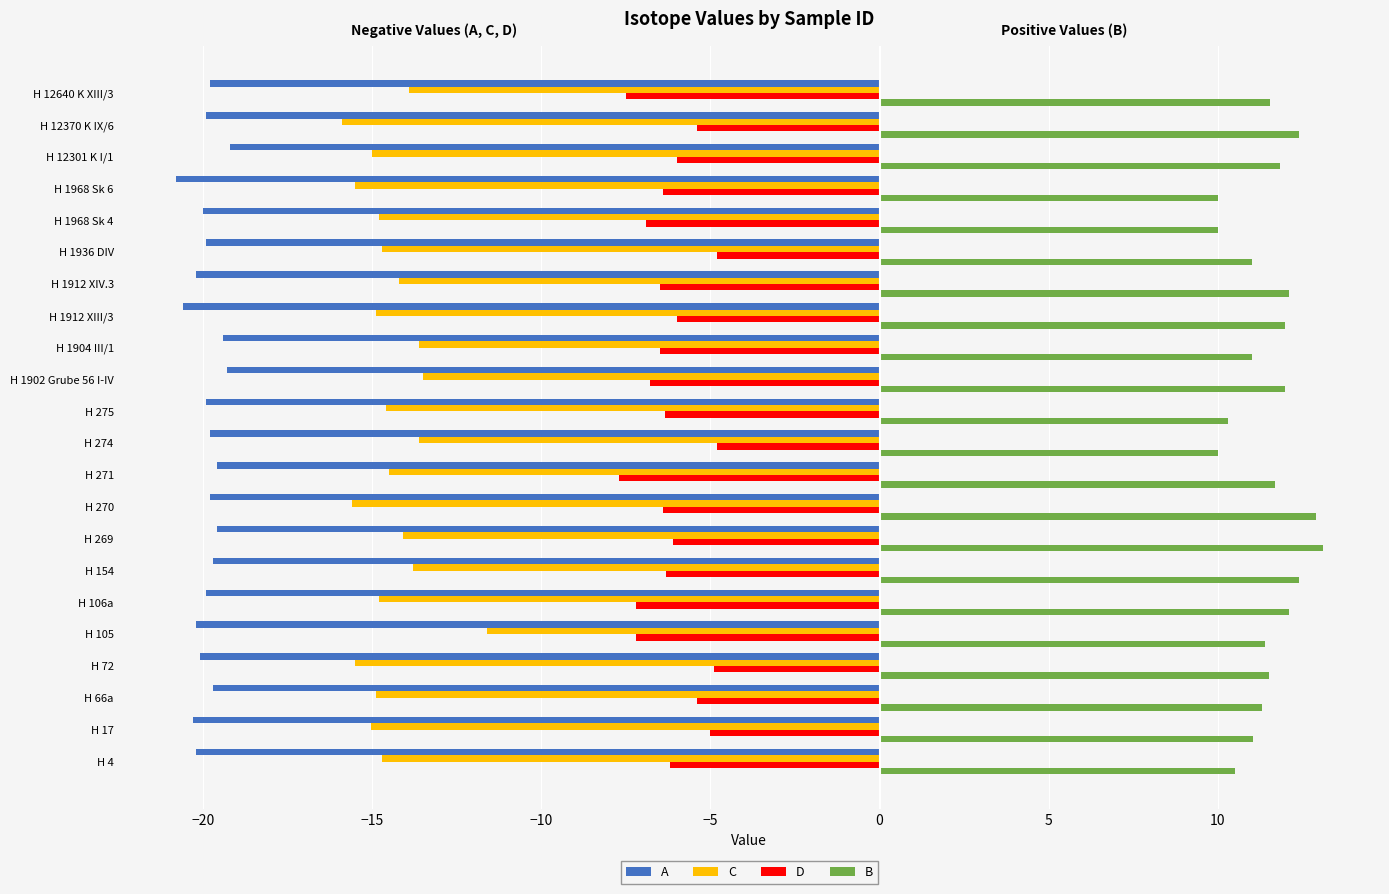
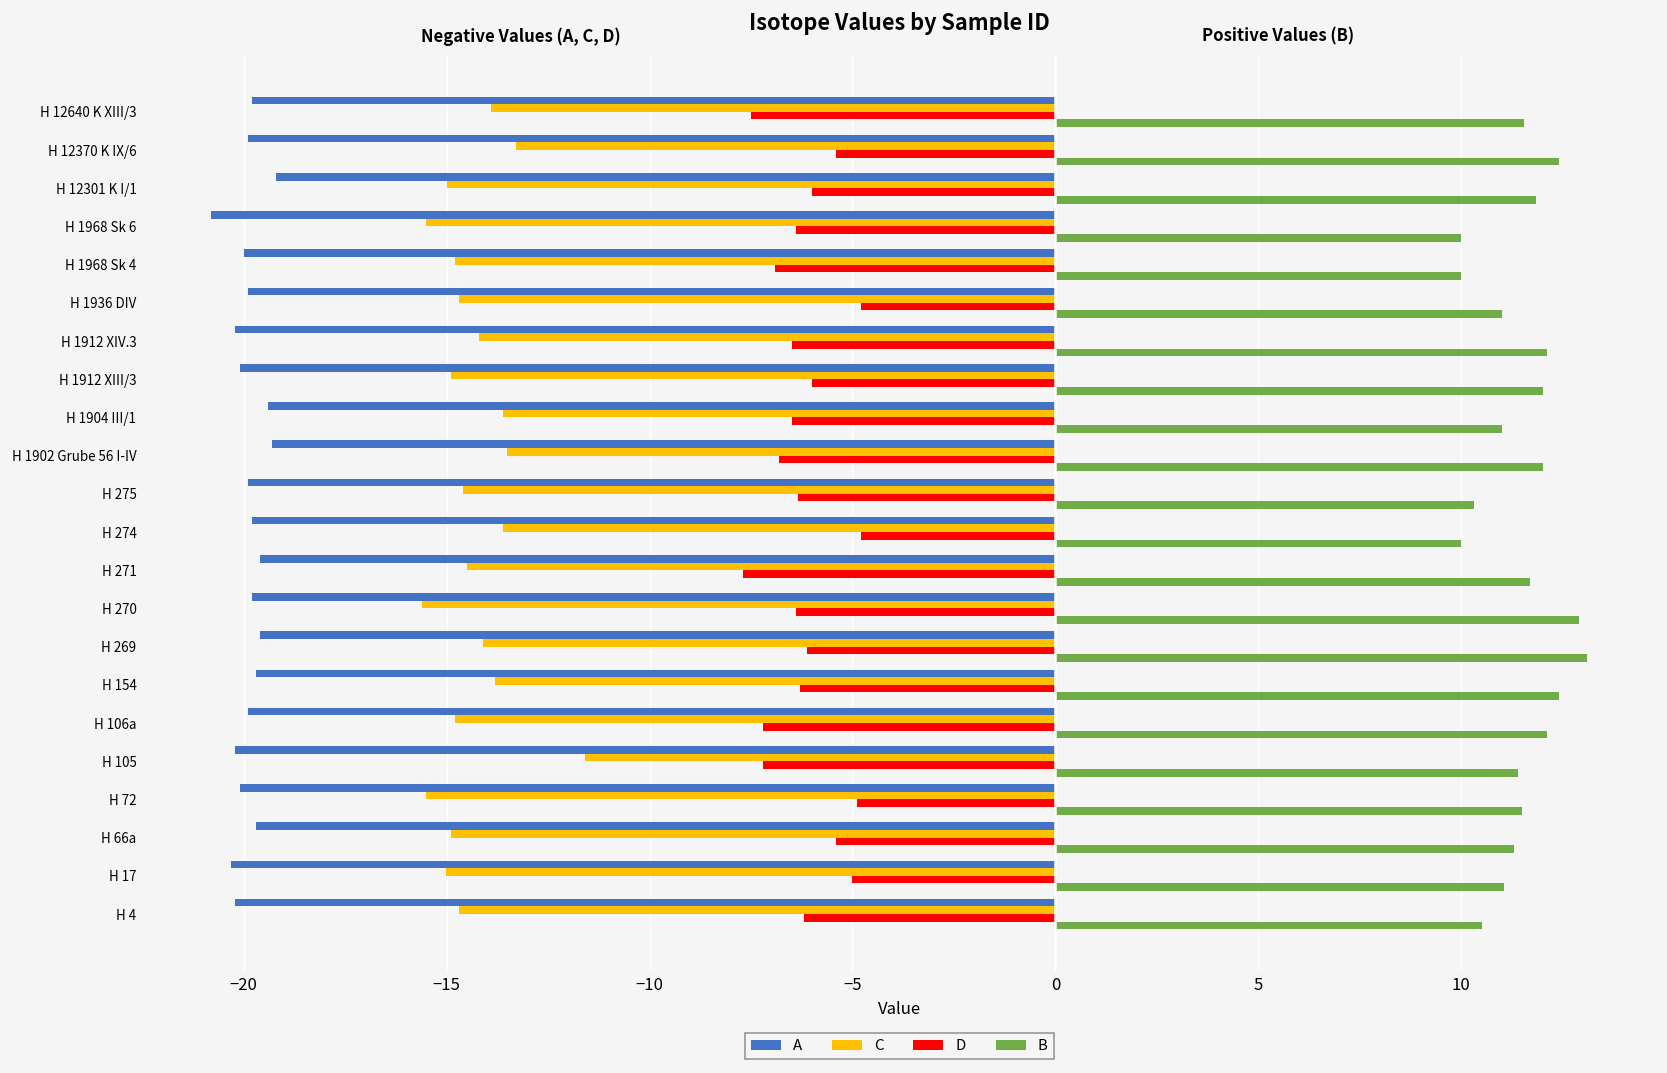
C, H 12370 K IX/6: -15.9 -> -13.3
A, H 1912 XIII/3: -20.6 -> -20.1
